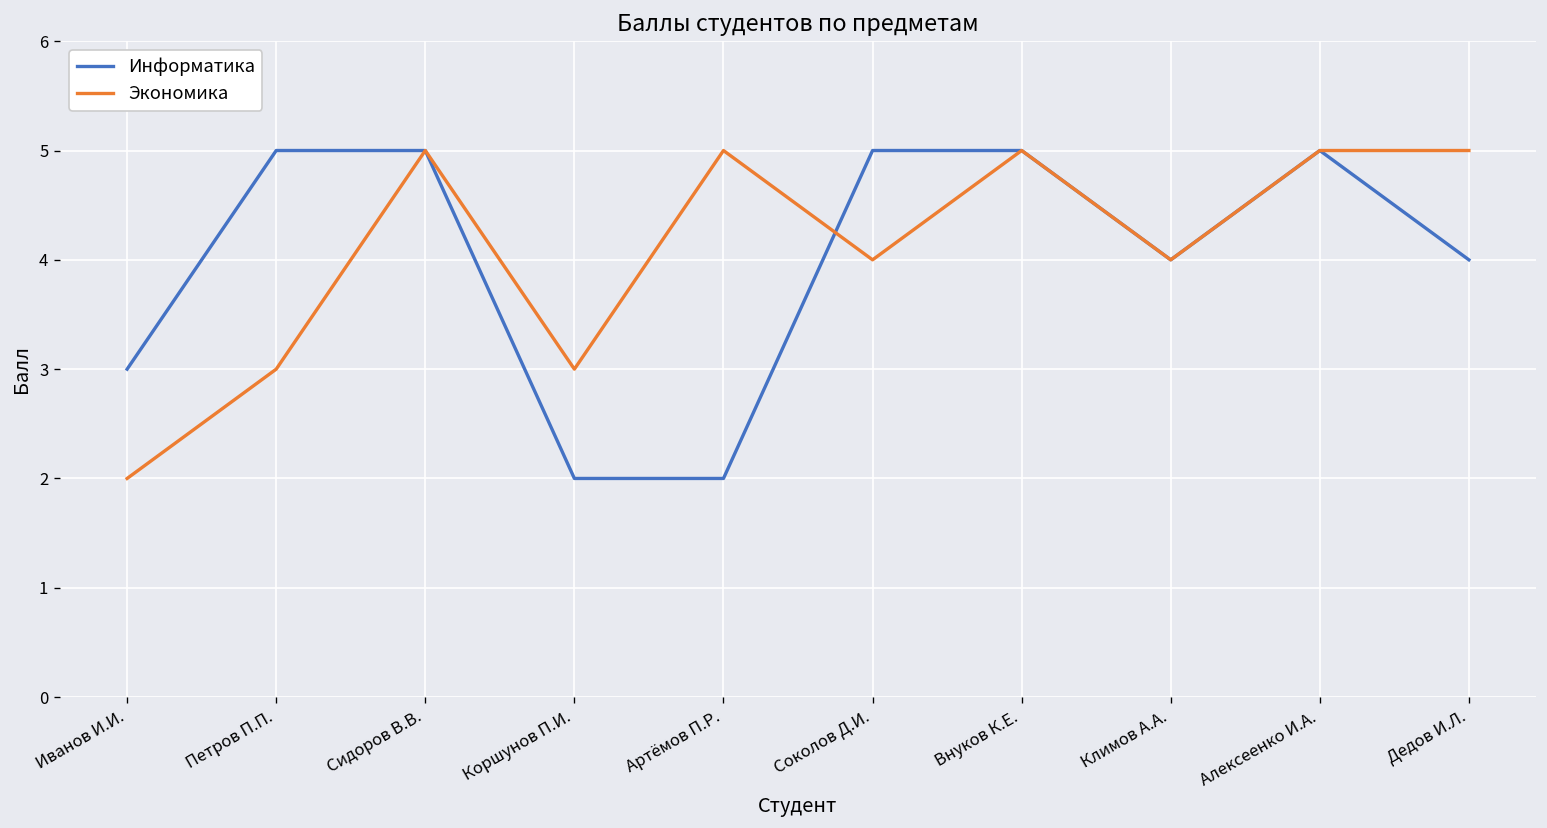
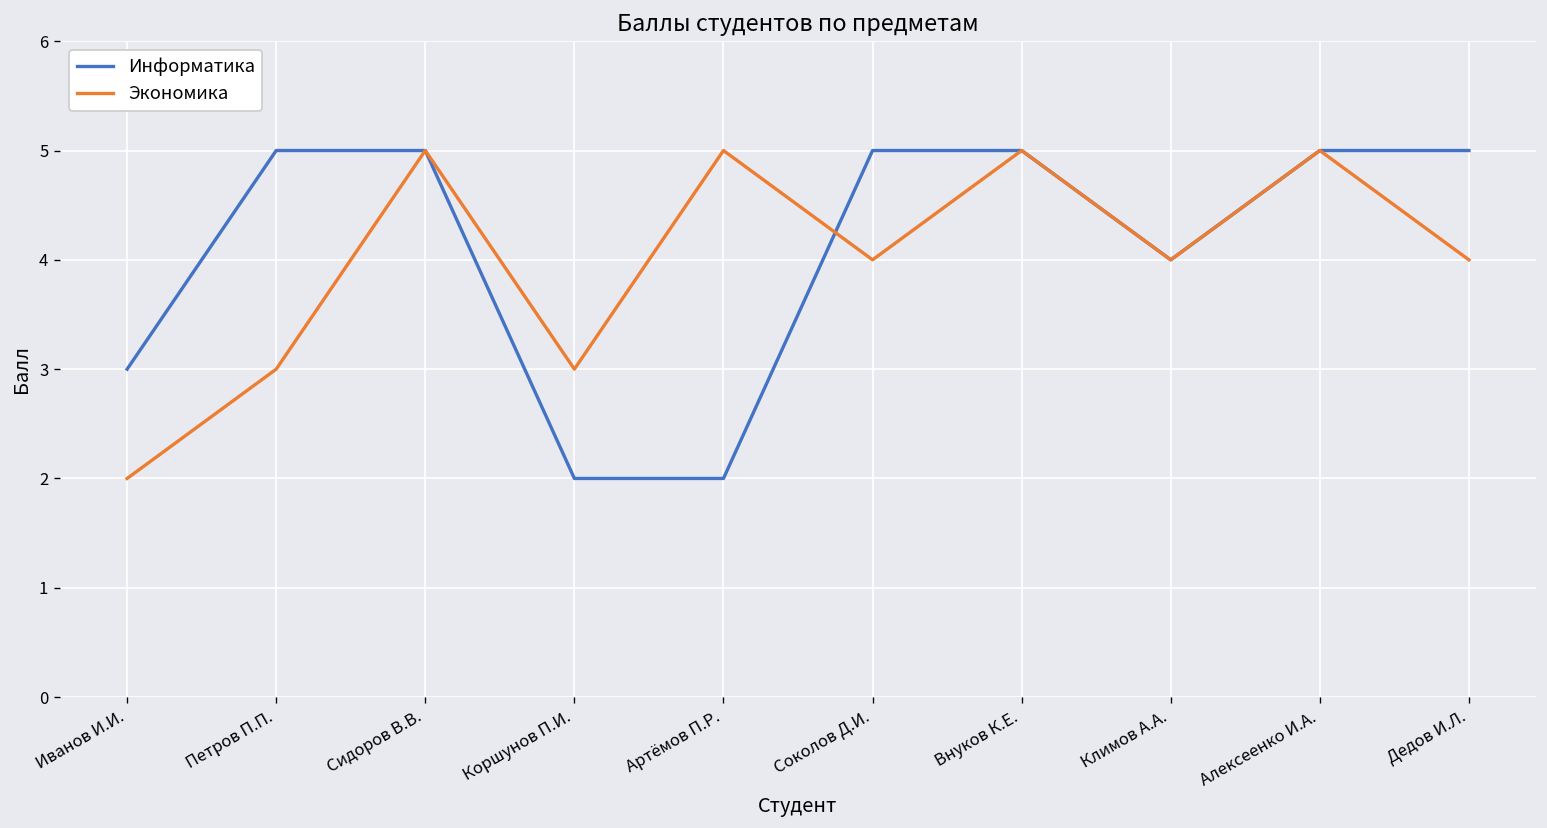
Информатика, Дедов И.Л.: 4 -> 5
Экономика, Дедов И.Л.: 5 -> 4
